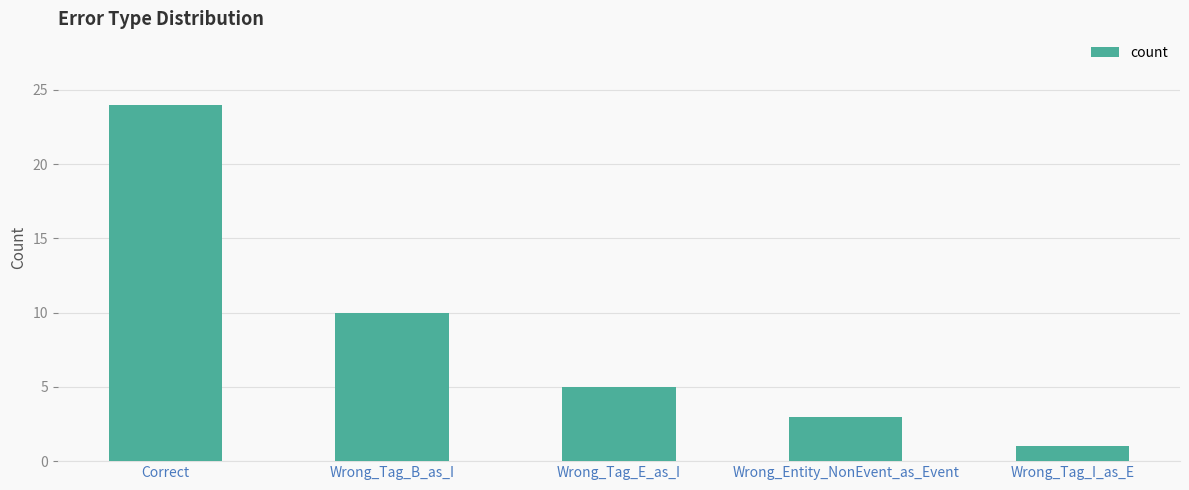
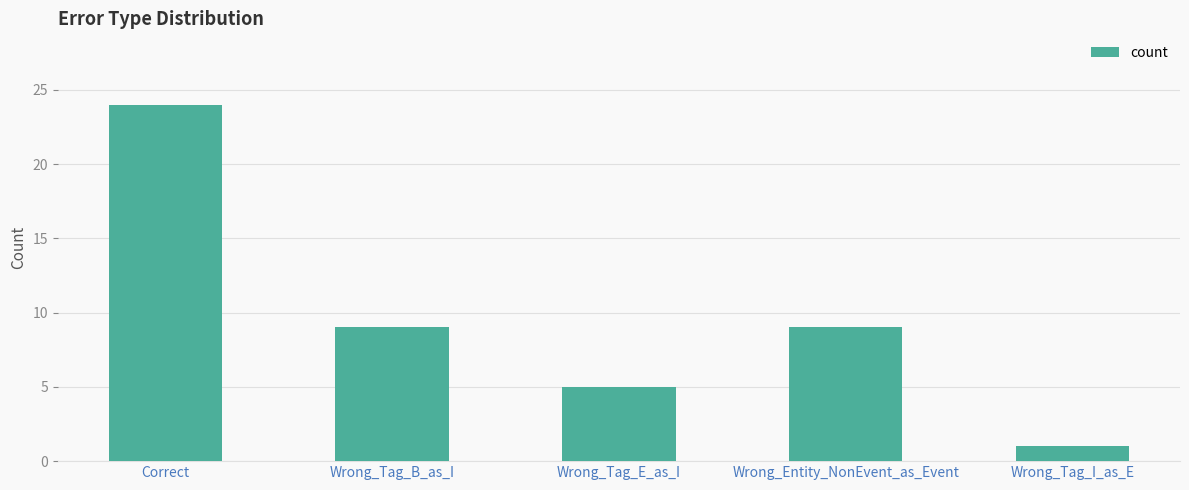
Wrong_Tag_B_as_I: 10 -> 9
Wrong_Entity_NonEvent_as_Event: 3 -> 9
